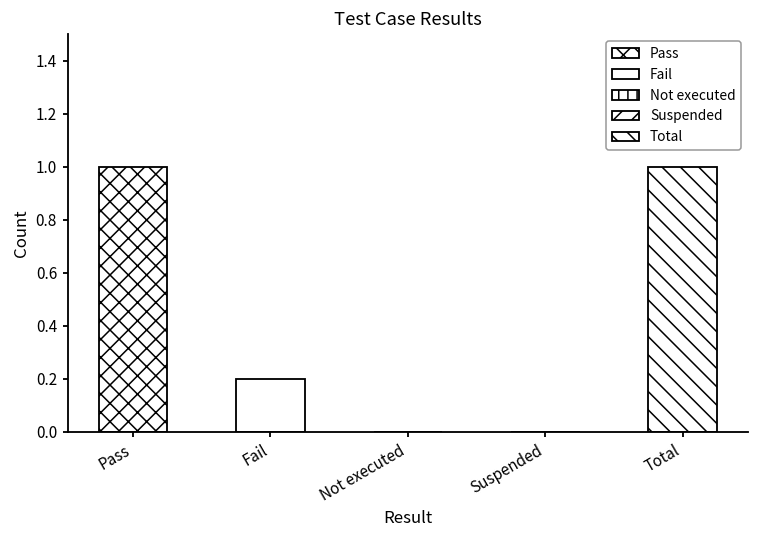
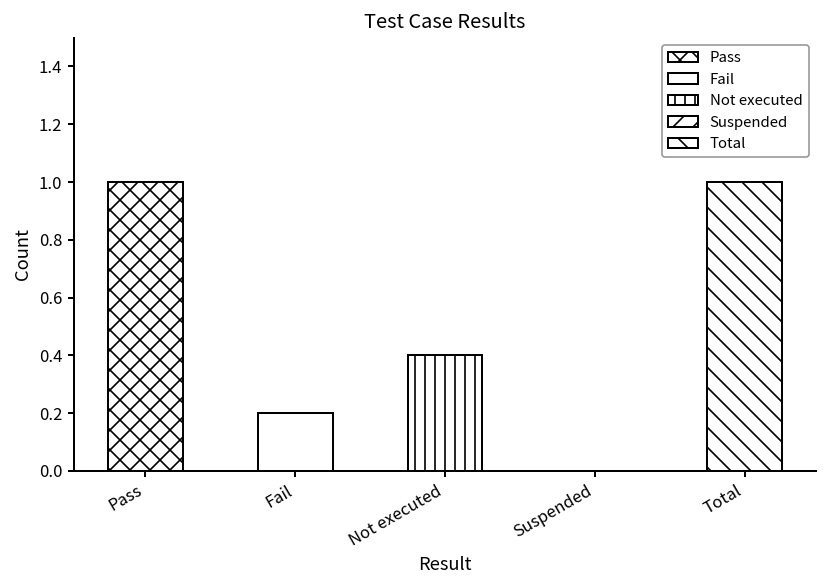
Not executed: 0.0 -> 0.4
